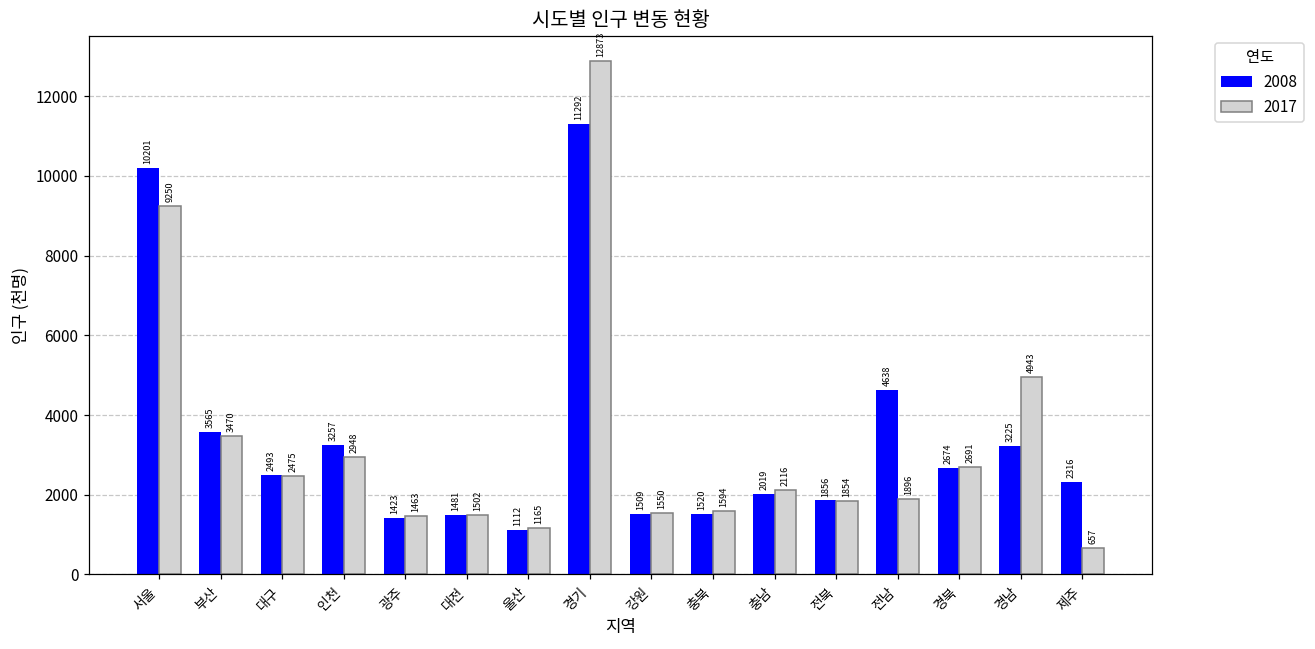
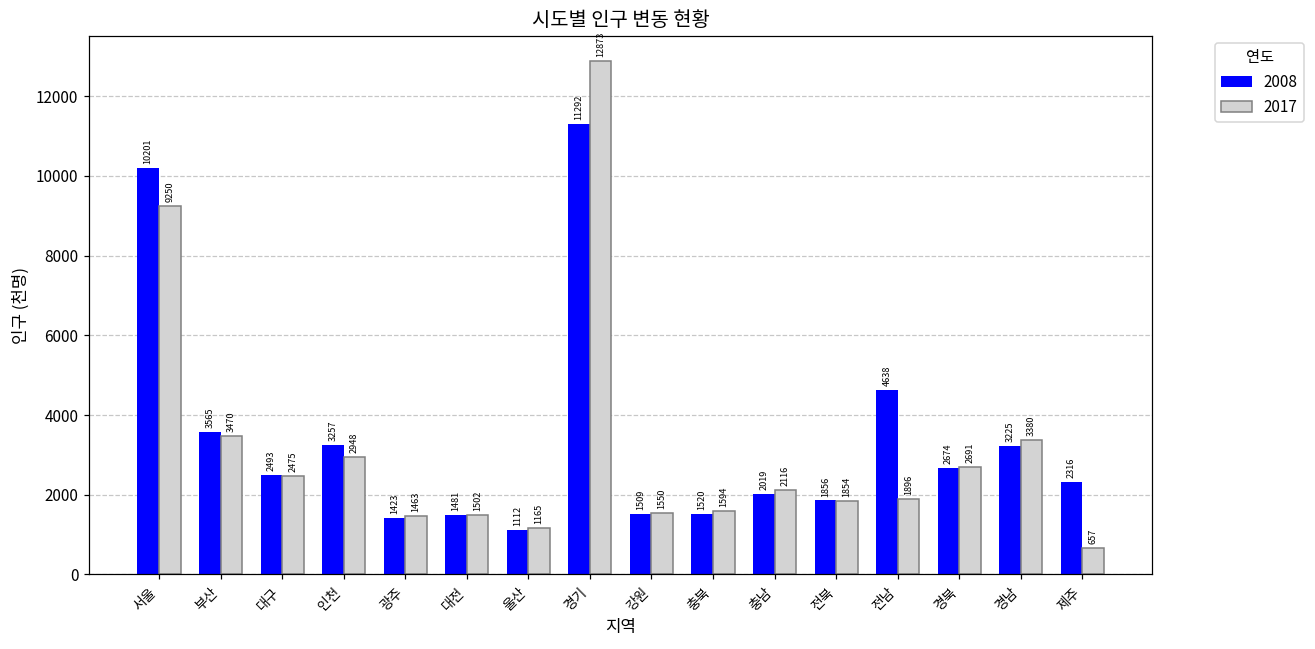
2017, 경남: 4943 -> 3380
